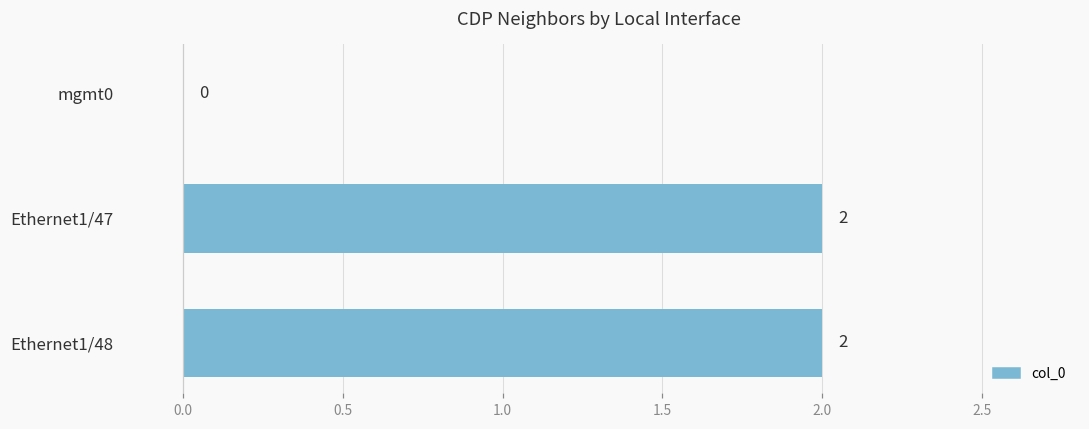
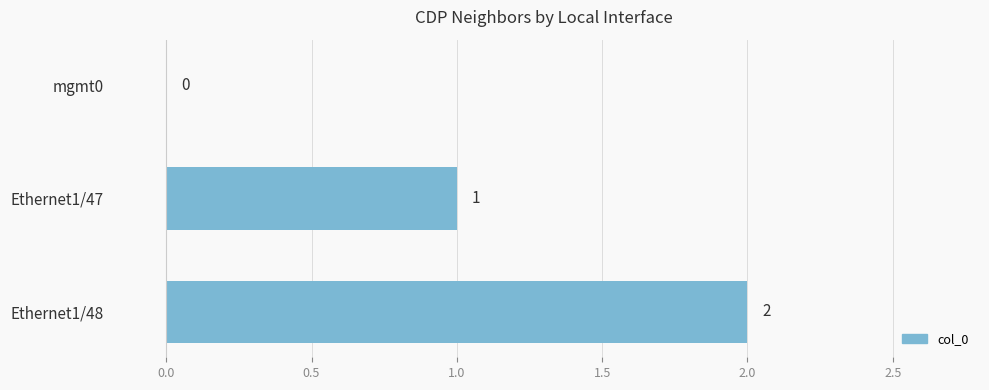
Ethernet1/47: 2 -> 1
